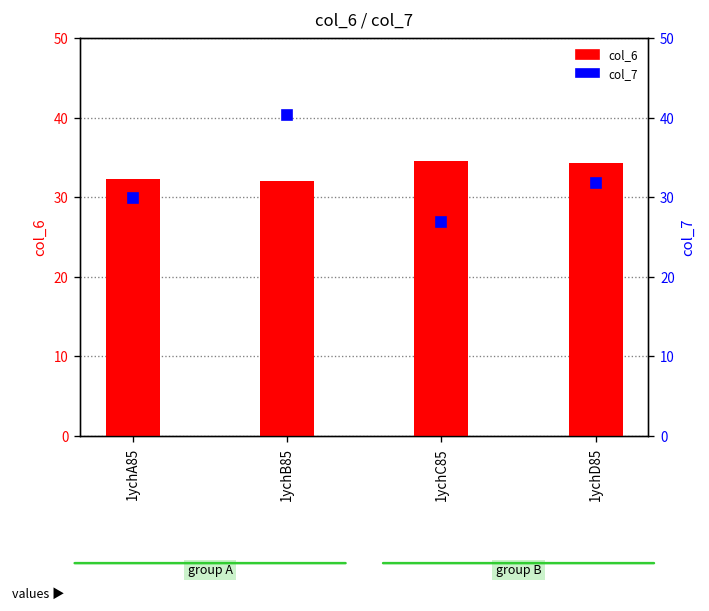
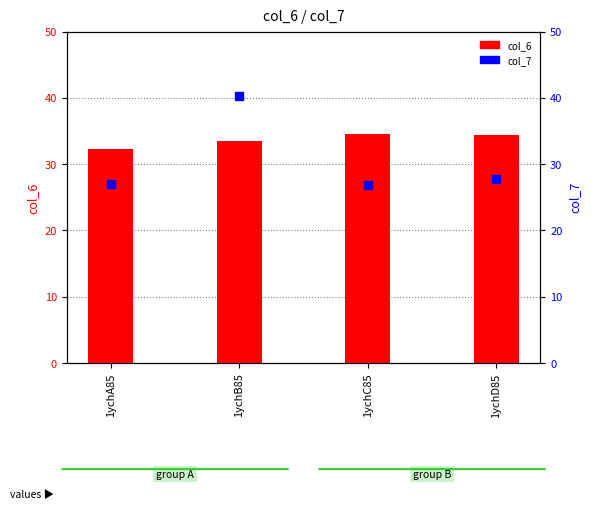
col_6, 1ychB85: 32 -> 34
col_7, 1ychA85: 30 -> 27
col_7, 1ychD85: 32 -> 28
